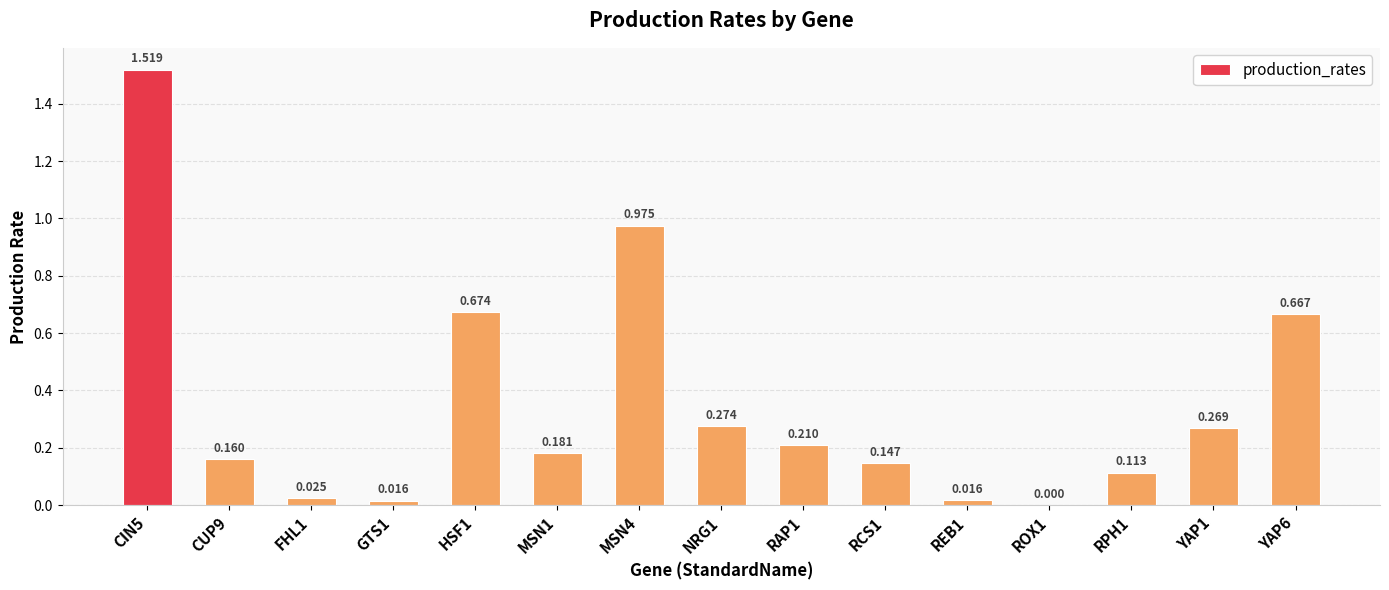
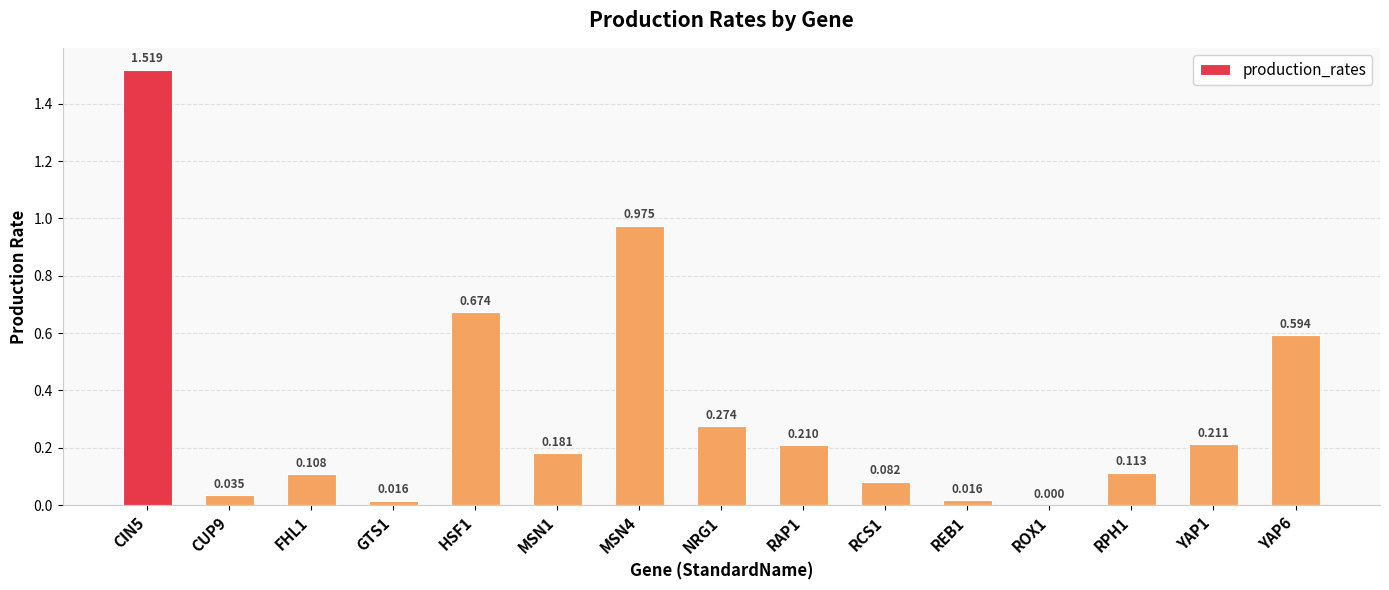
CUP9: 0.160 -> 0.035
FHL1: 0.025 -> 0.108
RCS1: 0.147 -> 0.082
YAP1: 0.269 -> 0.211
YAP6: 0.667 -> 0.594
